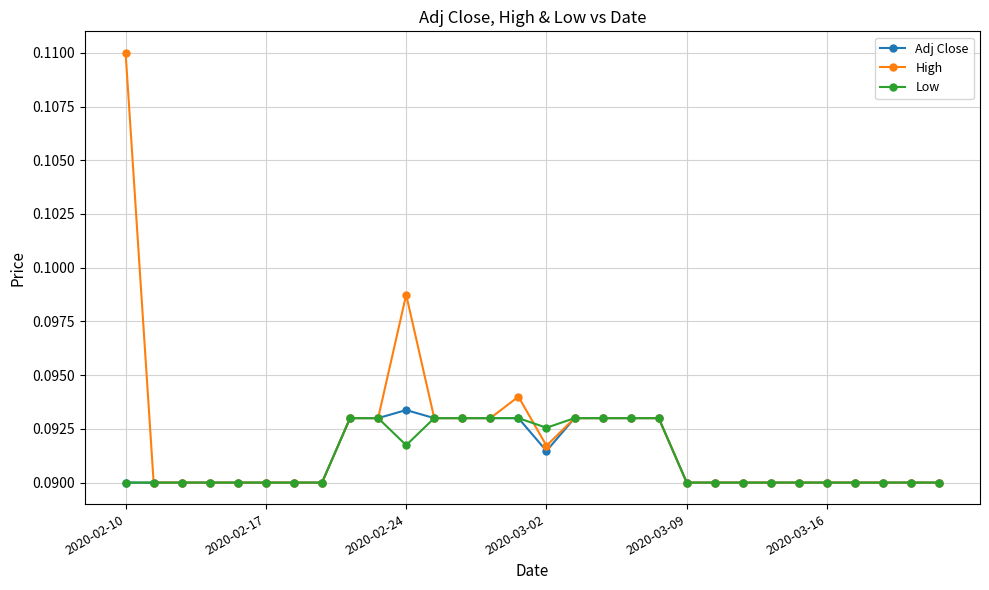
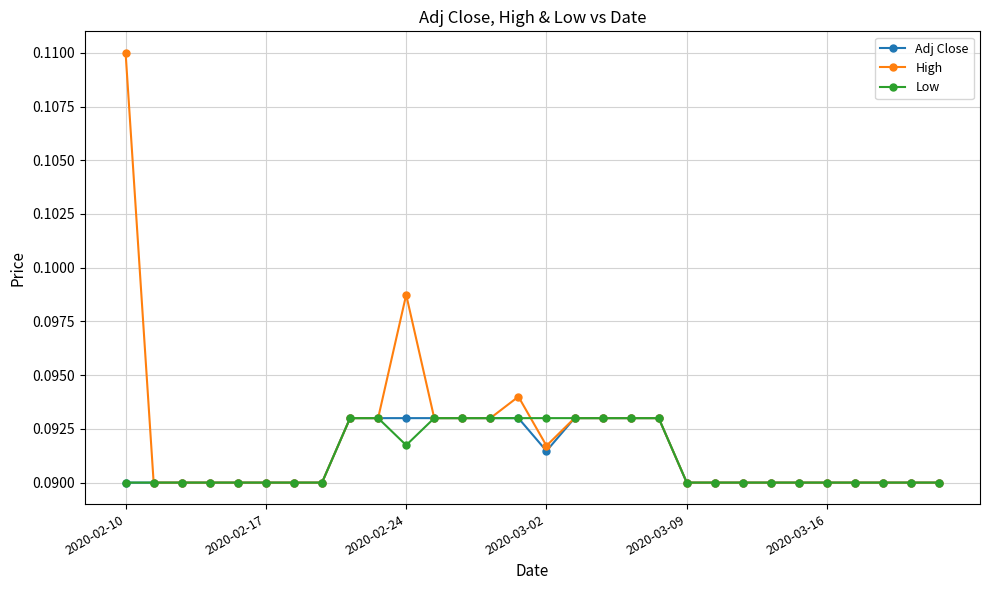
Adj Close, 2020-02-24: 0.0934 -> 0.0930
Low, 2020-03-02: 0.0926 -> 0.0930
